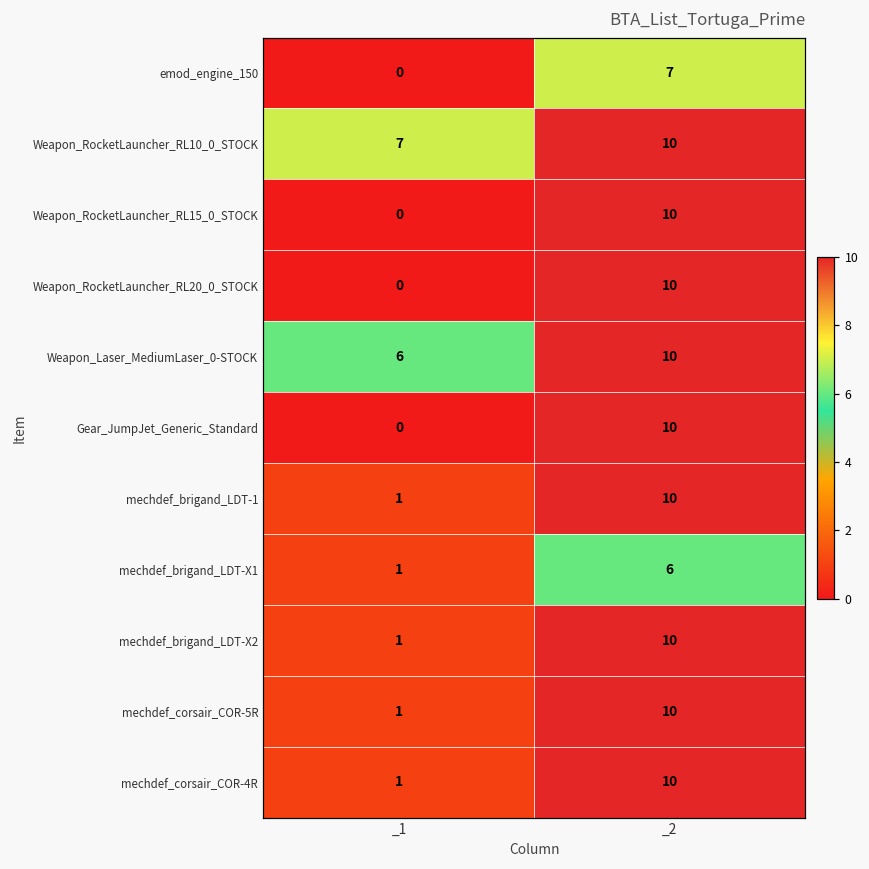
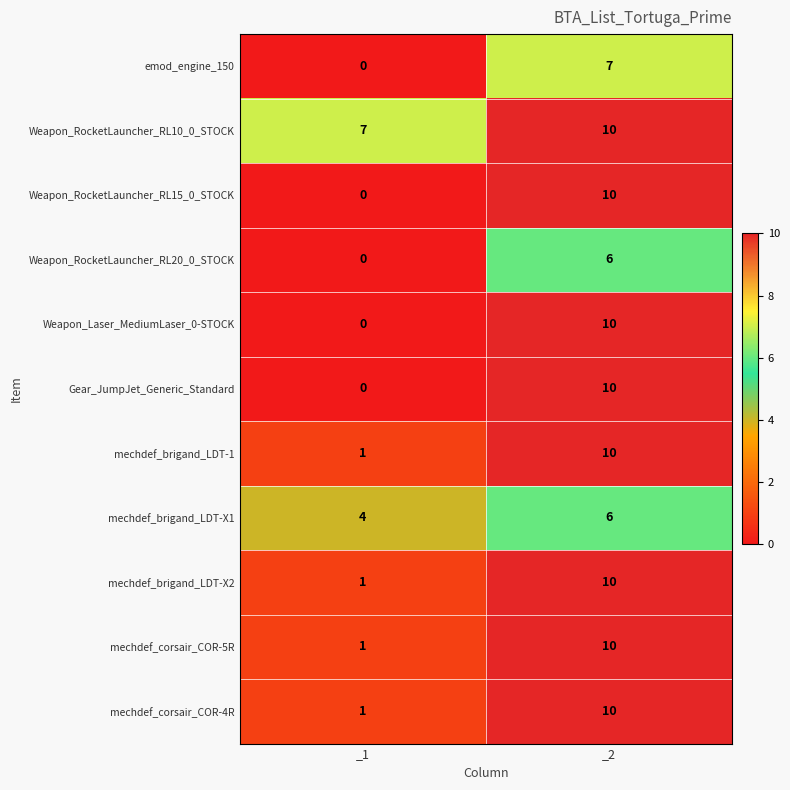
Weapon_RocketLauncher_RL20_0_STOCK, _2: 10 -> 6
Weapon_Laser_MediumLaser_0-STOCK, _1: 6 -> 0
mechdef_brigand_LDT-X1, _1: 1 -> 4
